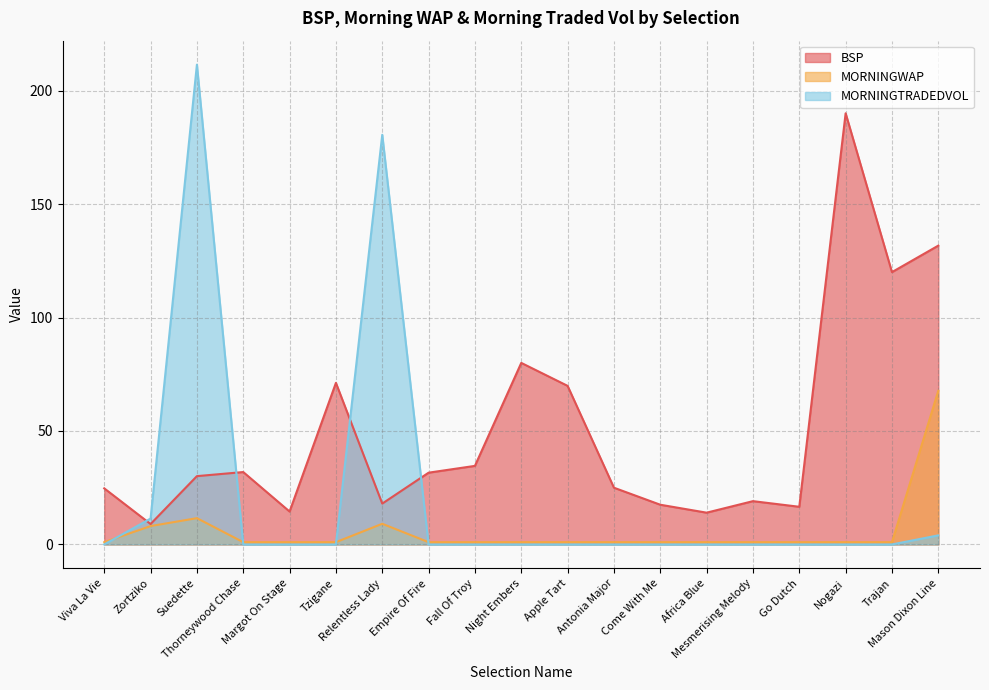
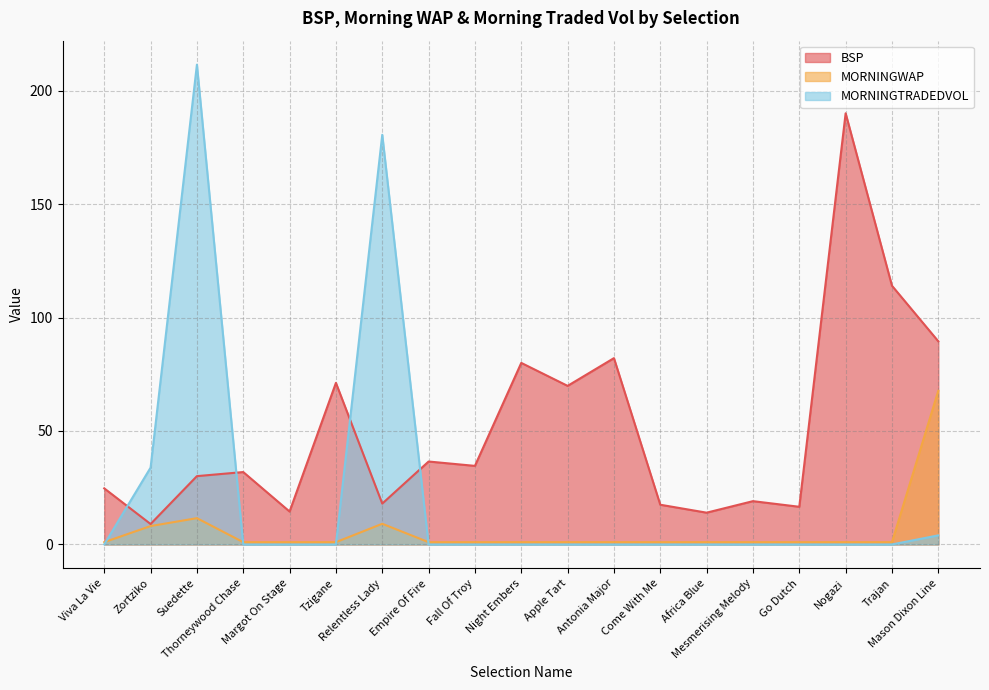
MORNINGTRADEDVOL, Zortziko: 11 -> 34
BSP, Empire Of Fire: 32 -> 37
BSP, Antonia Major: 25 -> 82
BSP, Trajan: 120 -> 114
BSP, Mason Dixon Line: 132 -> 90
